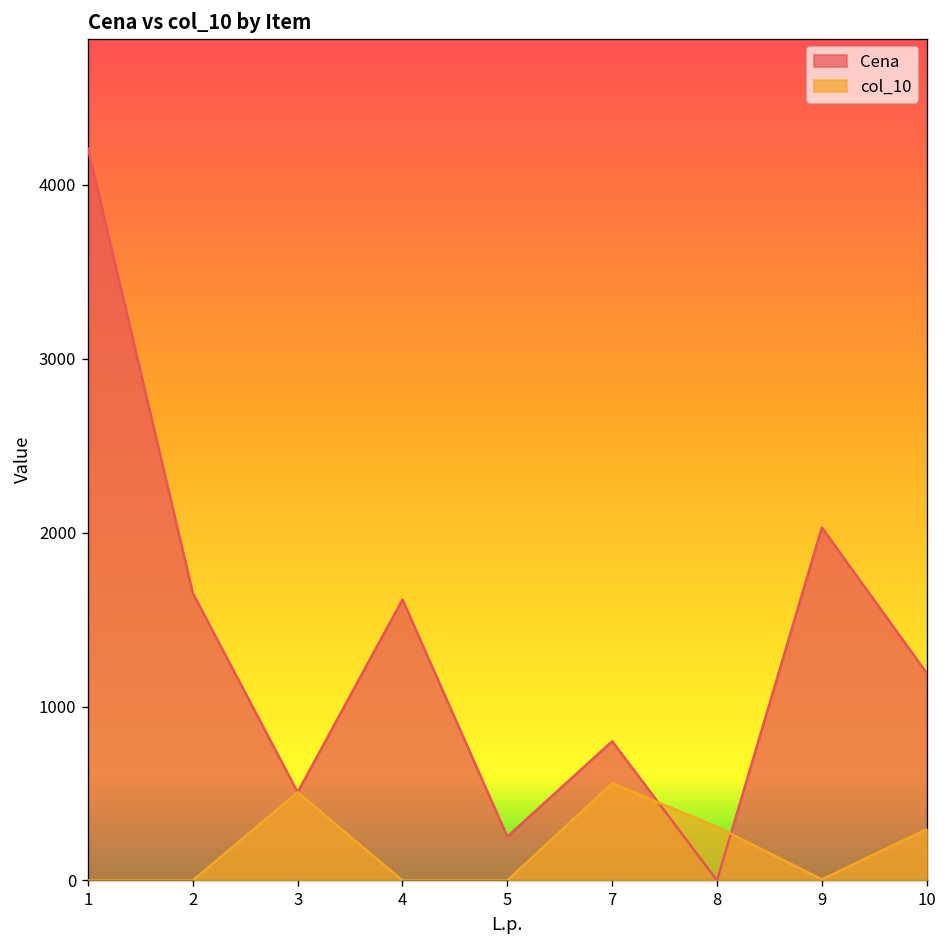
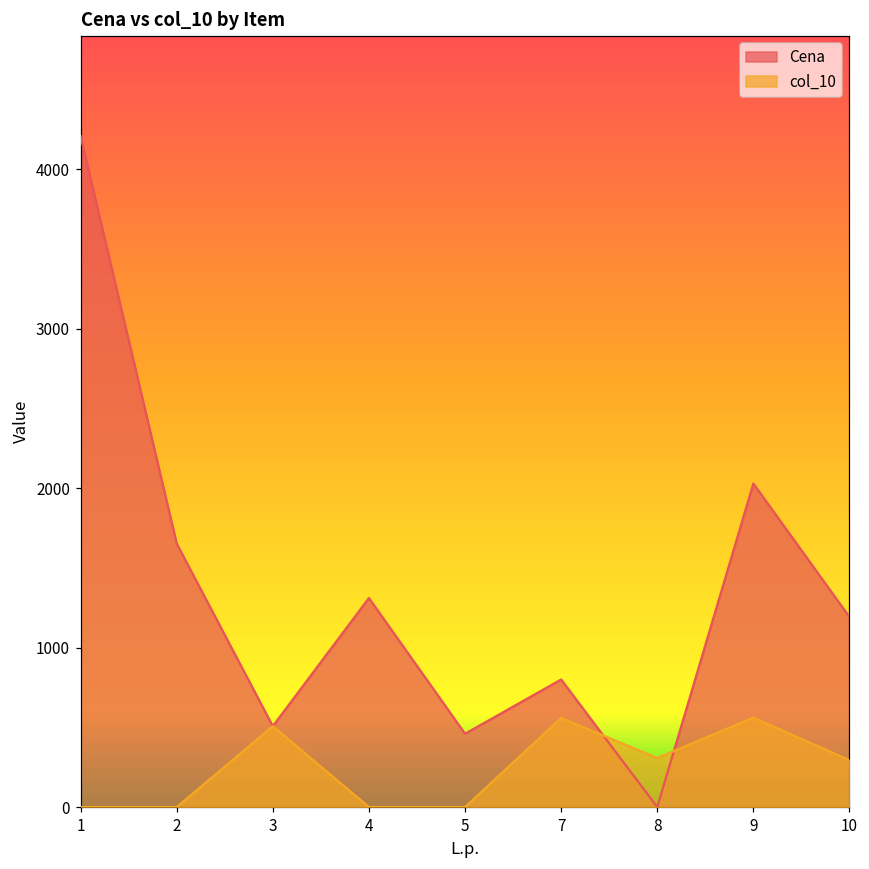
Cena, 4: 1620 -> 1310
Cena, 5: 250 -> 460
col_10, 9: 10 -> 560
